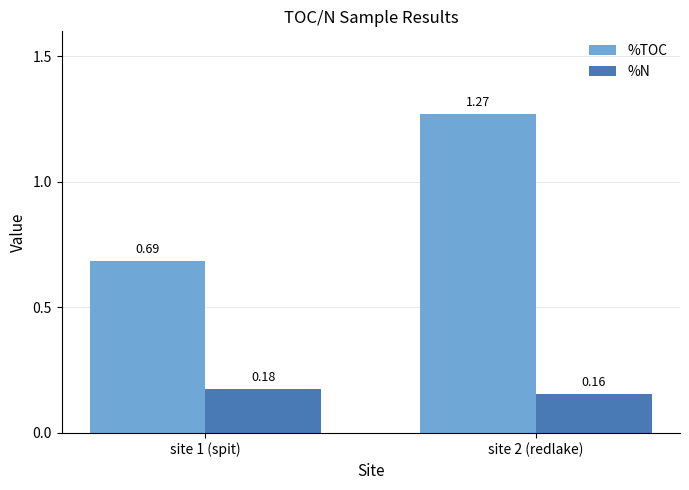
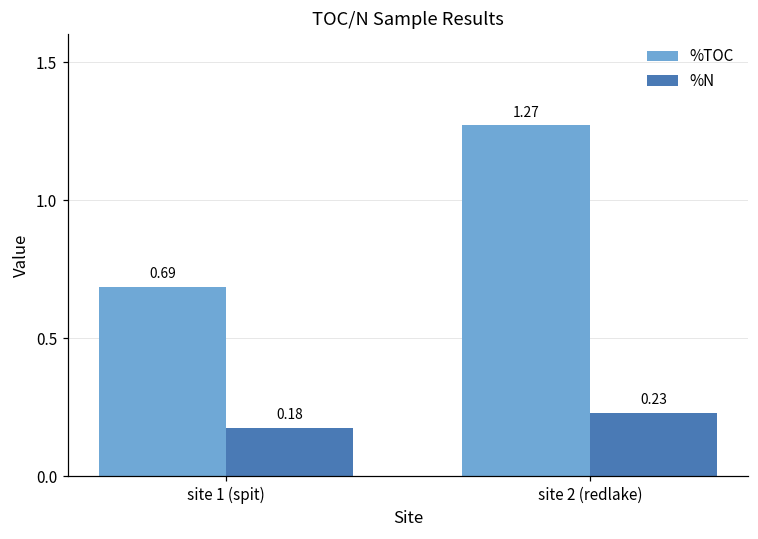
%N, site 2 (redlake): 0.16 -> 0.23
